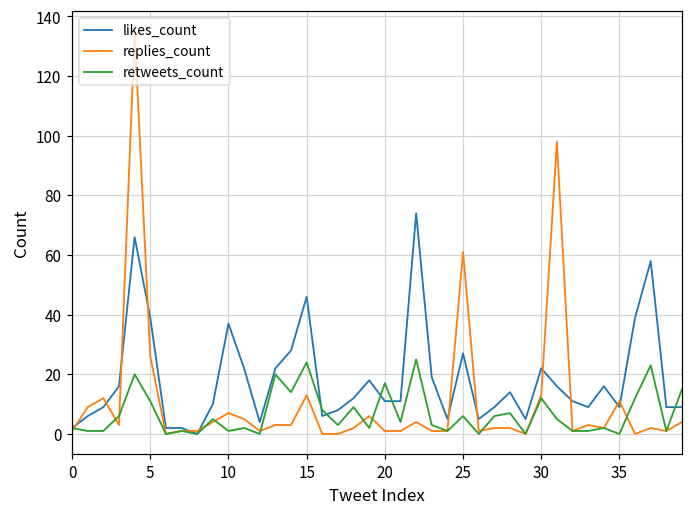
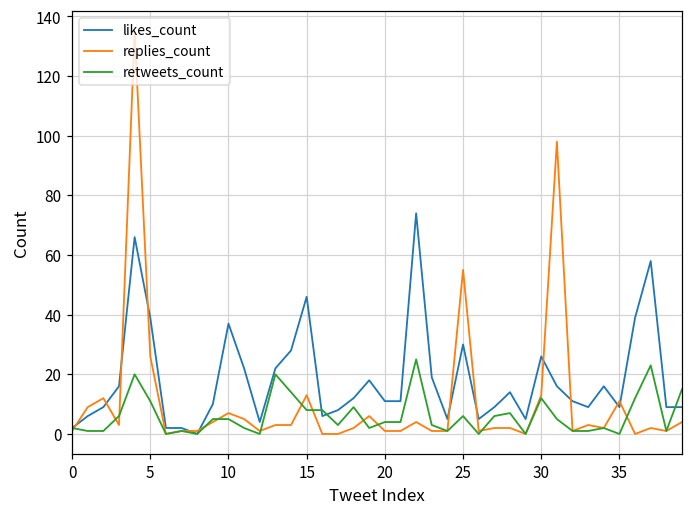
retweets_count, 10: 1 -> 5
retweets_count, 15: 24 -> 8
retweets_count, 20: 17 -> 4
likes_count, 25: 27 -> 30
replies_count, 25: 61 -> 55
likes_count, 30: 22 -> 26
